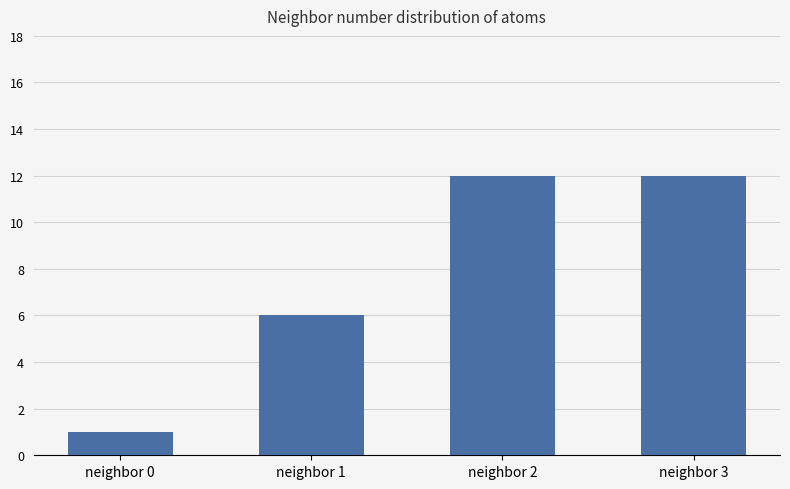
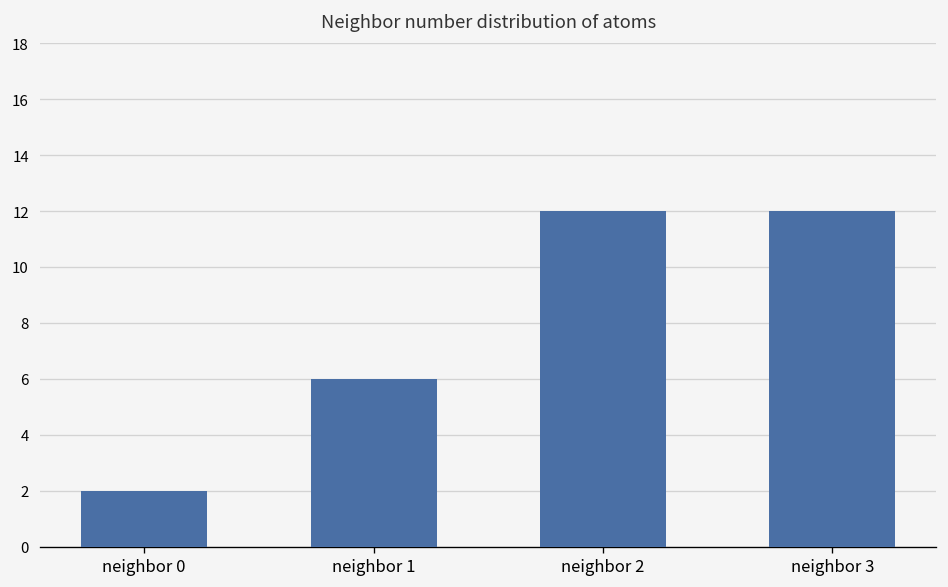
neighbor 0: 1 -> 2
